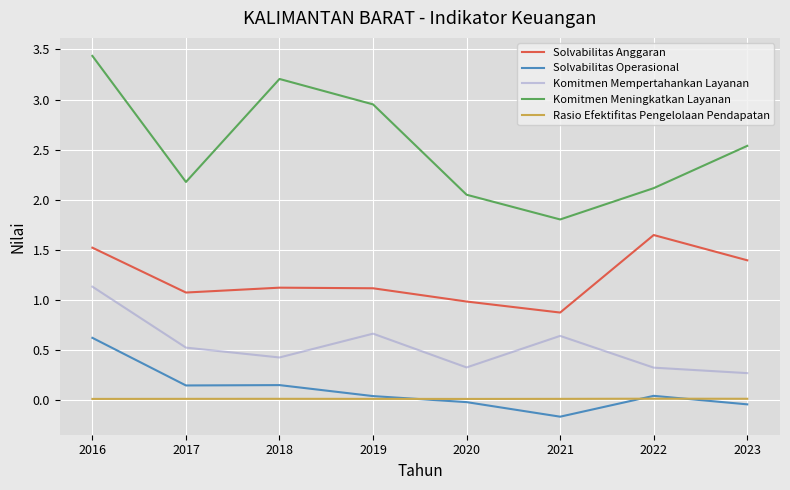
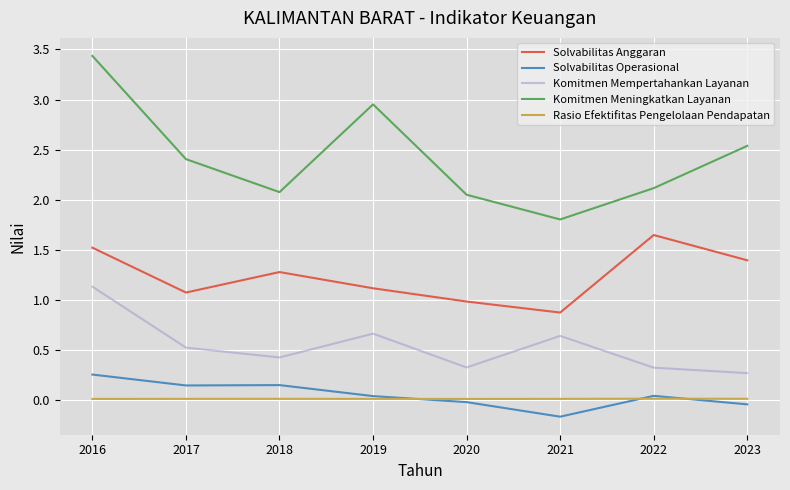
Solvabilitas Operasional, 2016: 0.62 -> 0.25
Komitmen Meningkatkan Layanan, 2017: 2.18 -> 2.41
Solvabilitas Anggaran, 2018: 1.12 -> 1.28
Komitmen Meningkatkan Layanan, 2018: 3.21 -> 2.08
